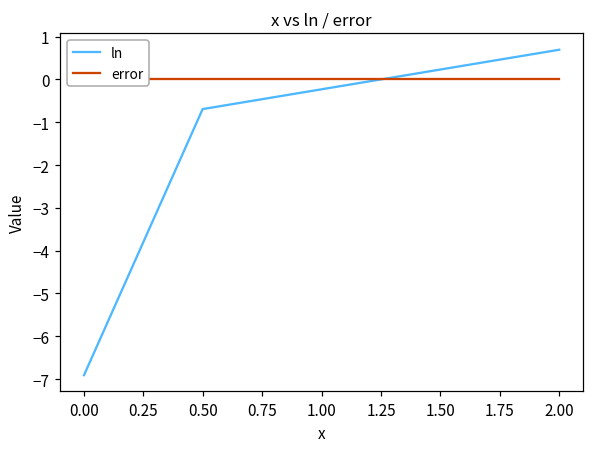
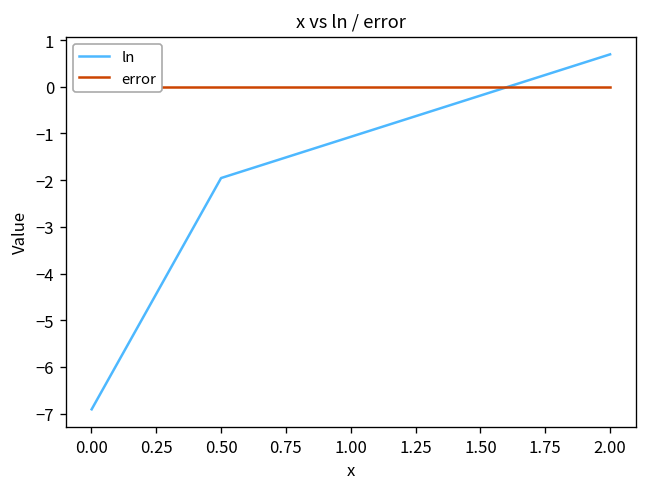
ln, 0.50: -0.7 -> -2.0
